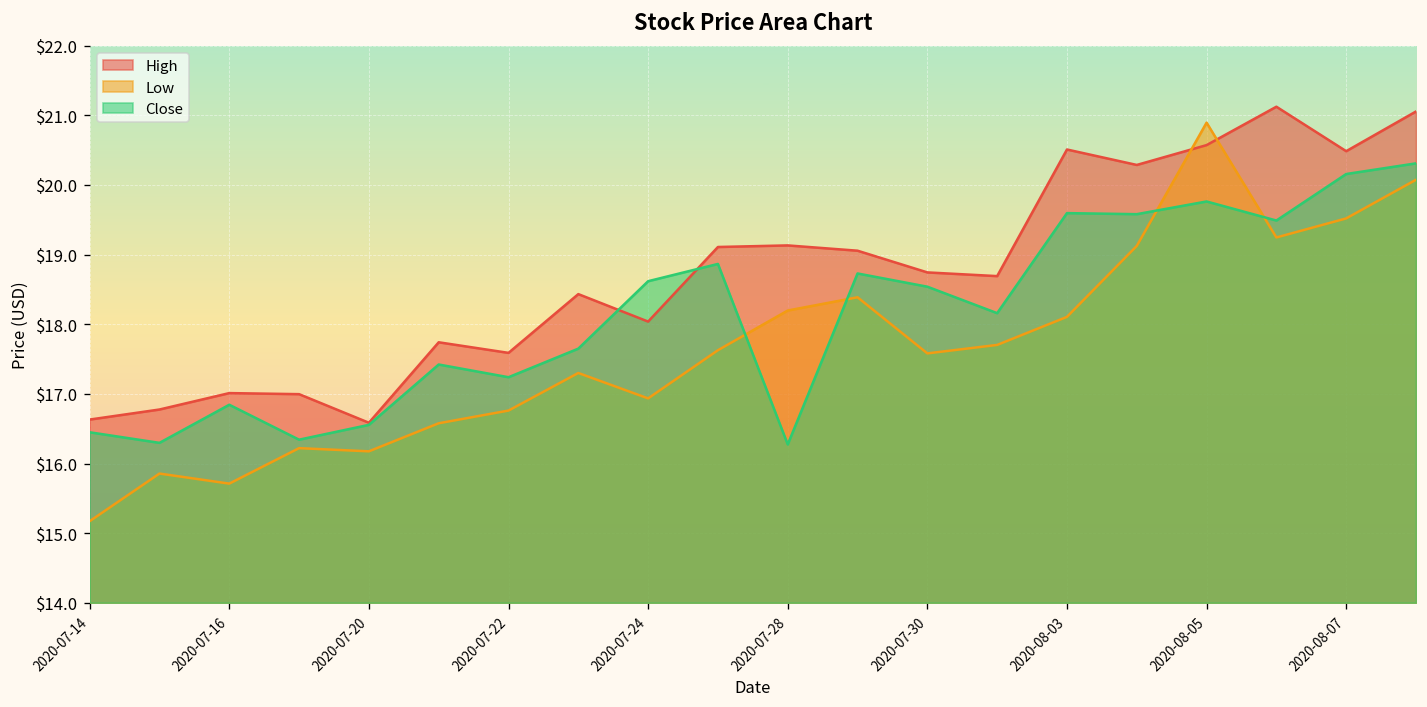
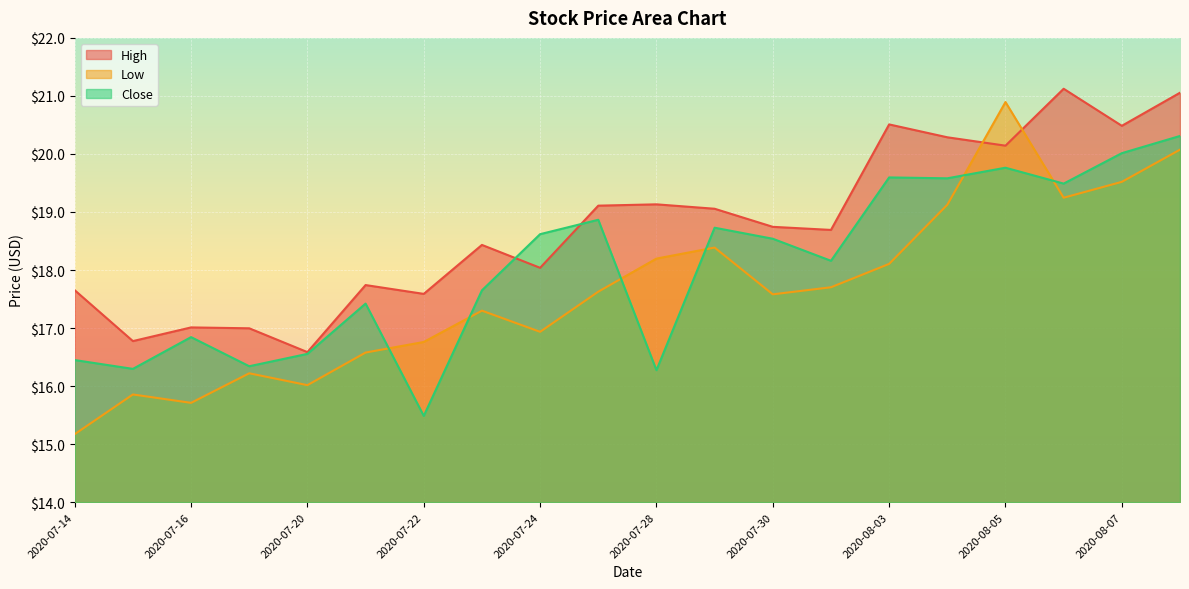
High, 2020-07-14: $16.6 -> $17.7
Low, 2020-07-20: $16.2 -> $16.0
Close, 2020-07-22: $17.2 -> $15.5
High, 2020-08-05: $20.6 -> $20.1
Close, 2020-08-07: $20.2 -> $20.0
